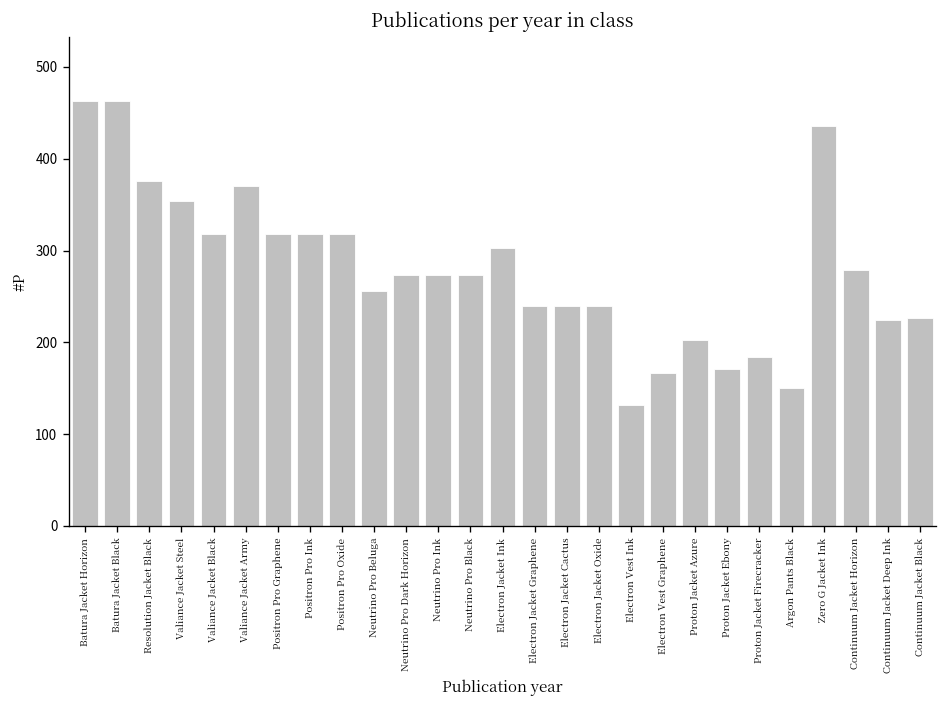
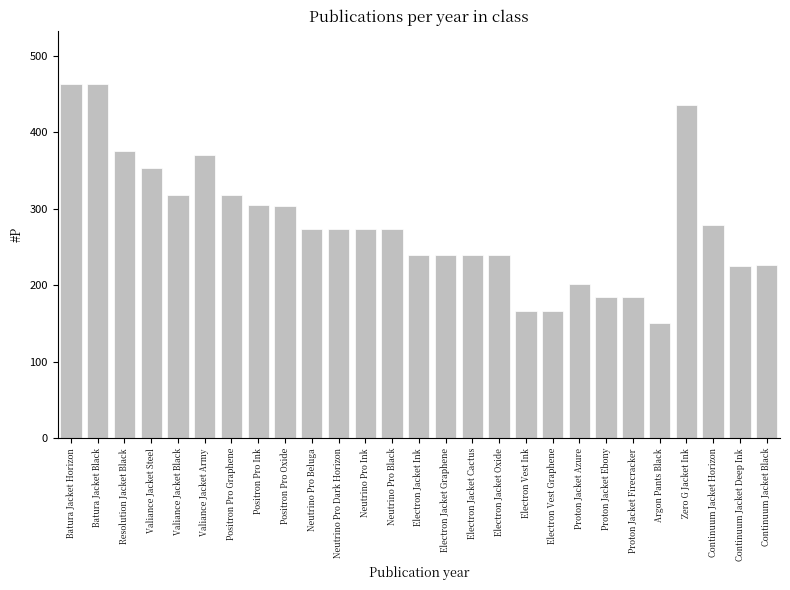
Positron Pro Ink: 320 -> 300
Positron Pro Oxide: 320 -> 300
Neutrino Pro Beluga: 260 -> 270
Electron Jacket Ink: 300 -> 240
Electron Vest Ink: 130 -> 170
Proton Jacket Ebony: 170 -> 180
